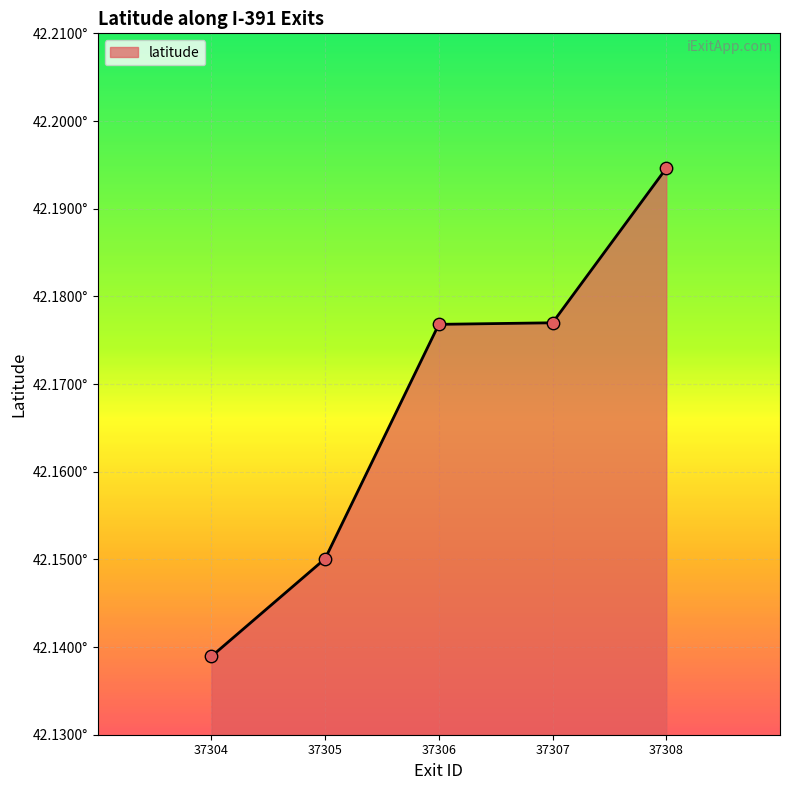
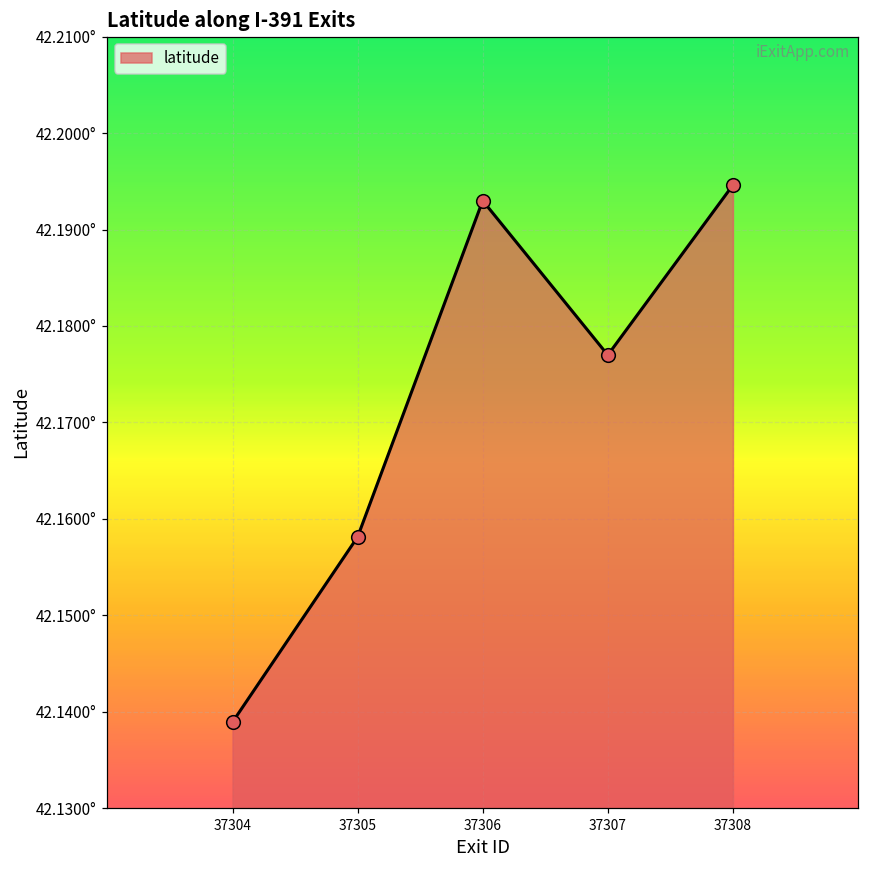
37305: 42.150° -> 42.158°
37306: 42.177° -> 42.193°
